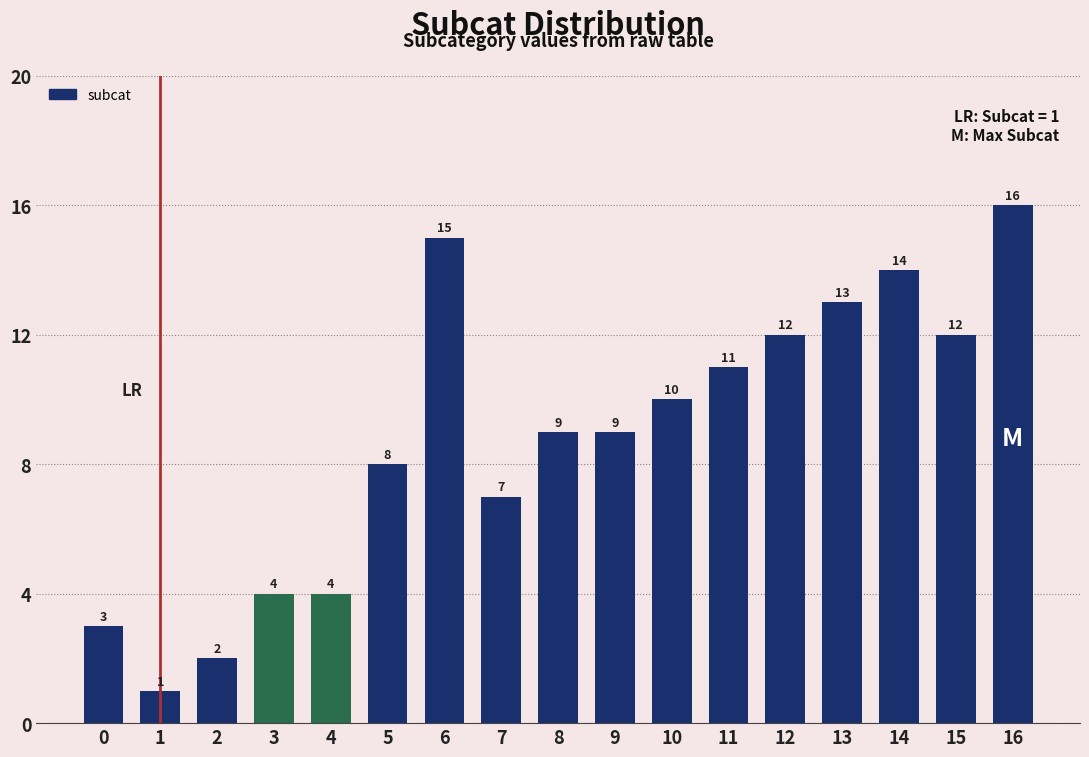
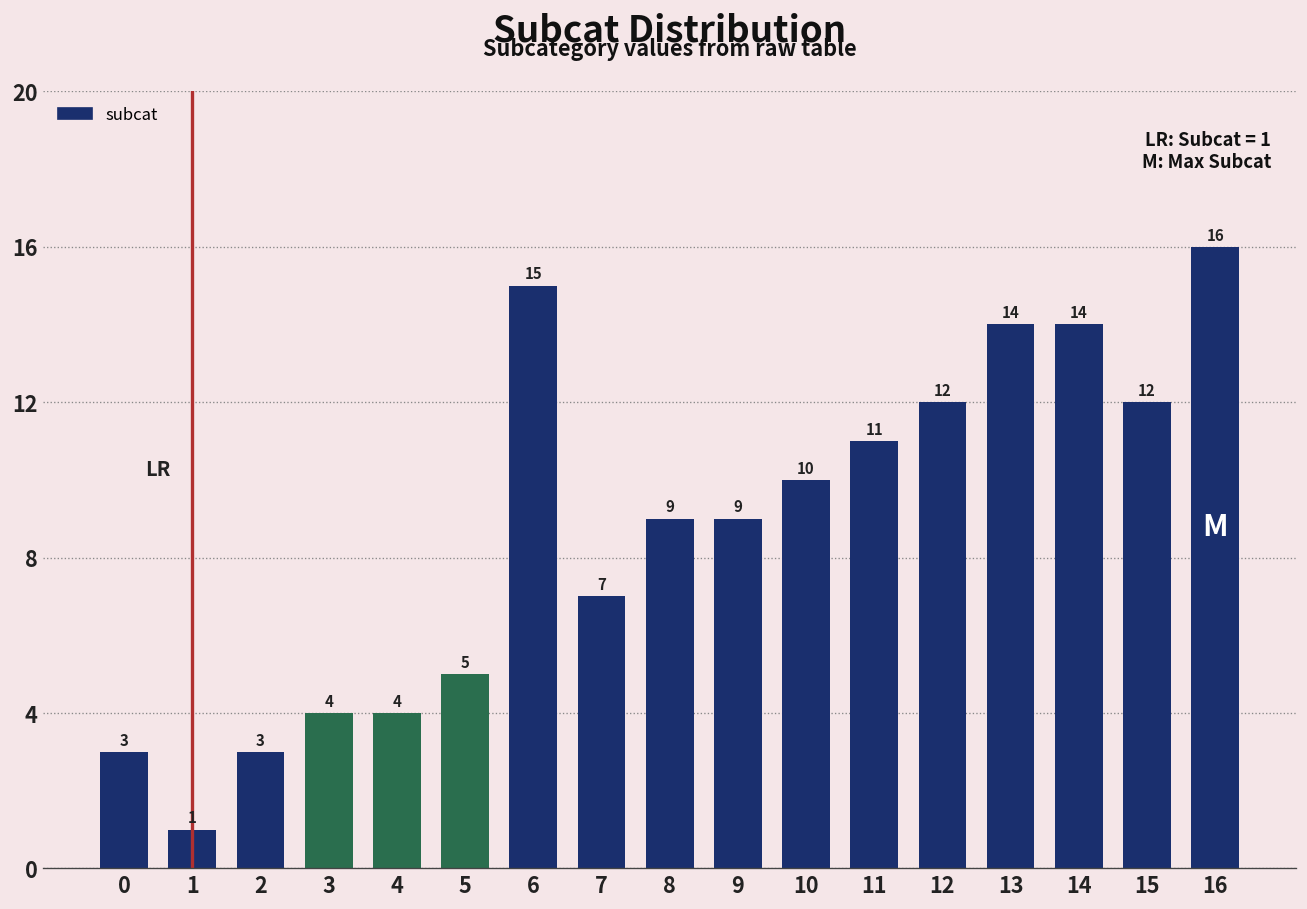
2: 2 -> 3
5: 8 -> 5
13: 13 -> 14
